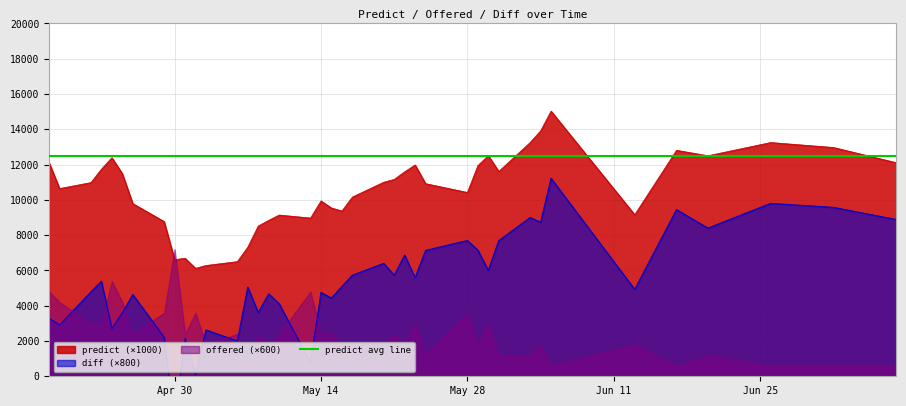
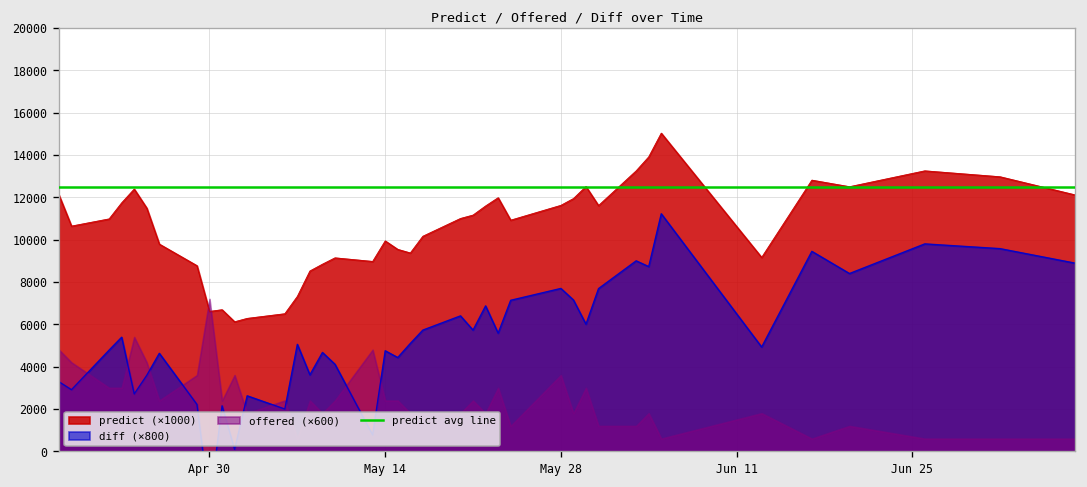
predict (×1000), May 28: 10400 -> 11600
